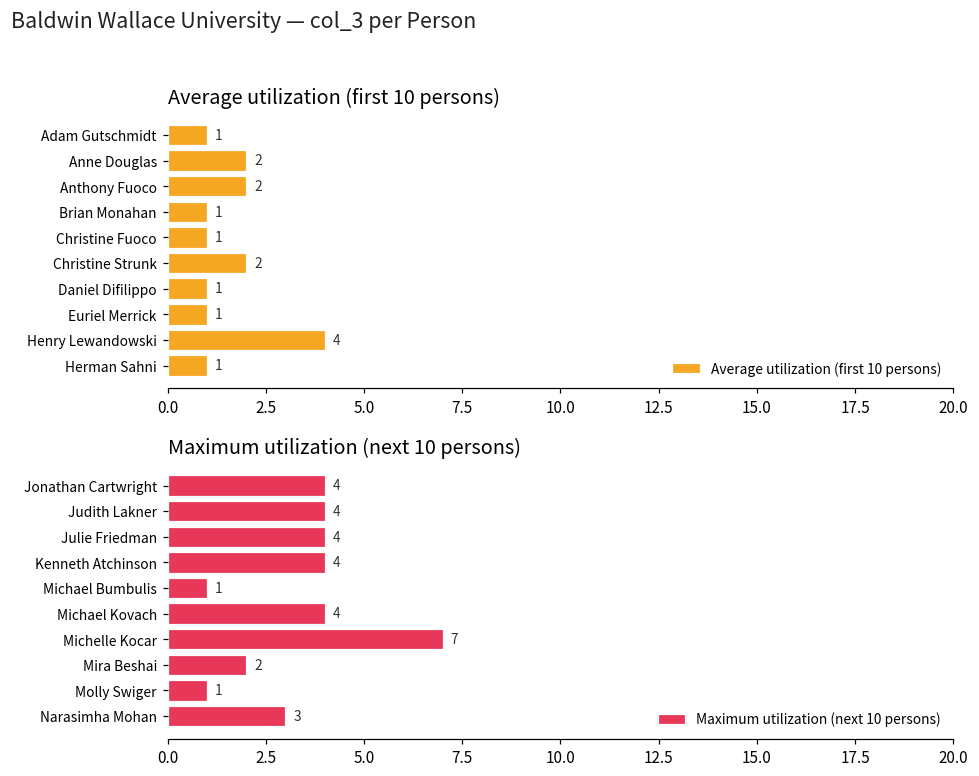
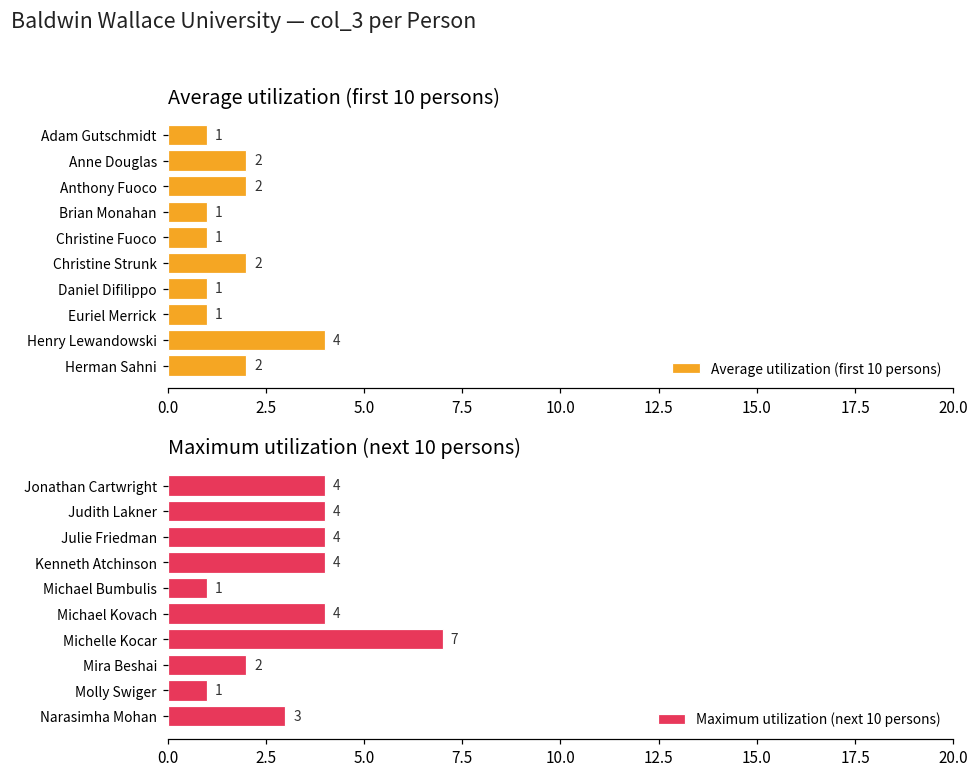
Average utilization (first 10 persons), Herman Sahni: 1 -> 2
